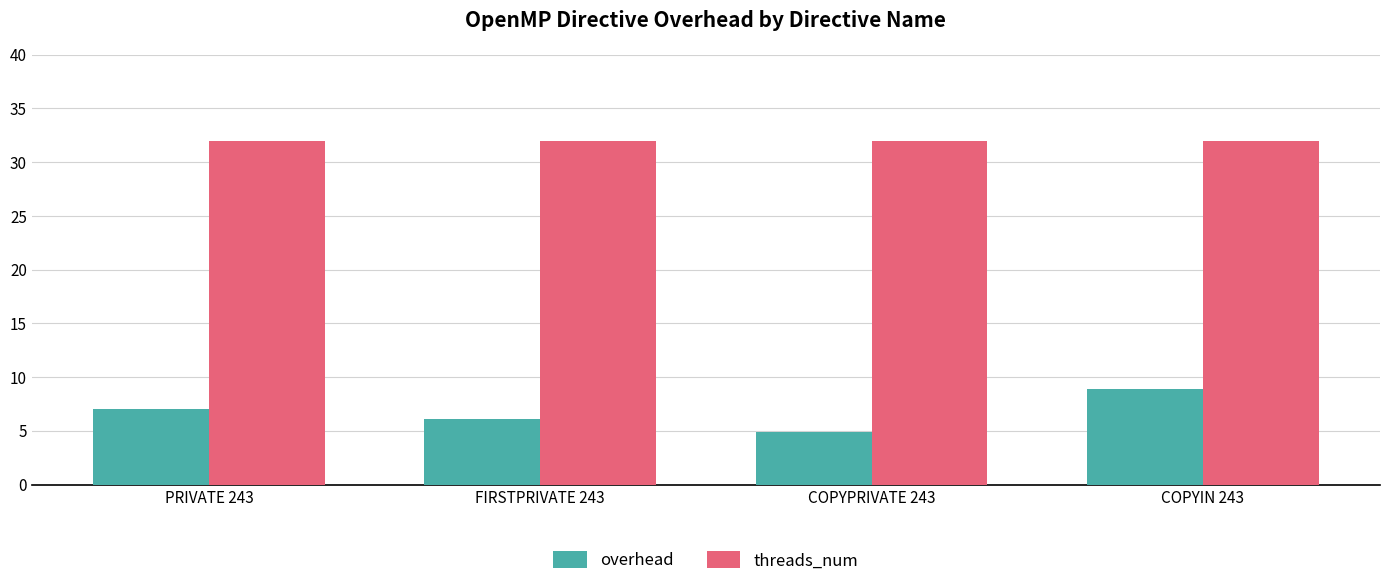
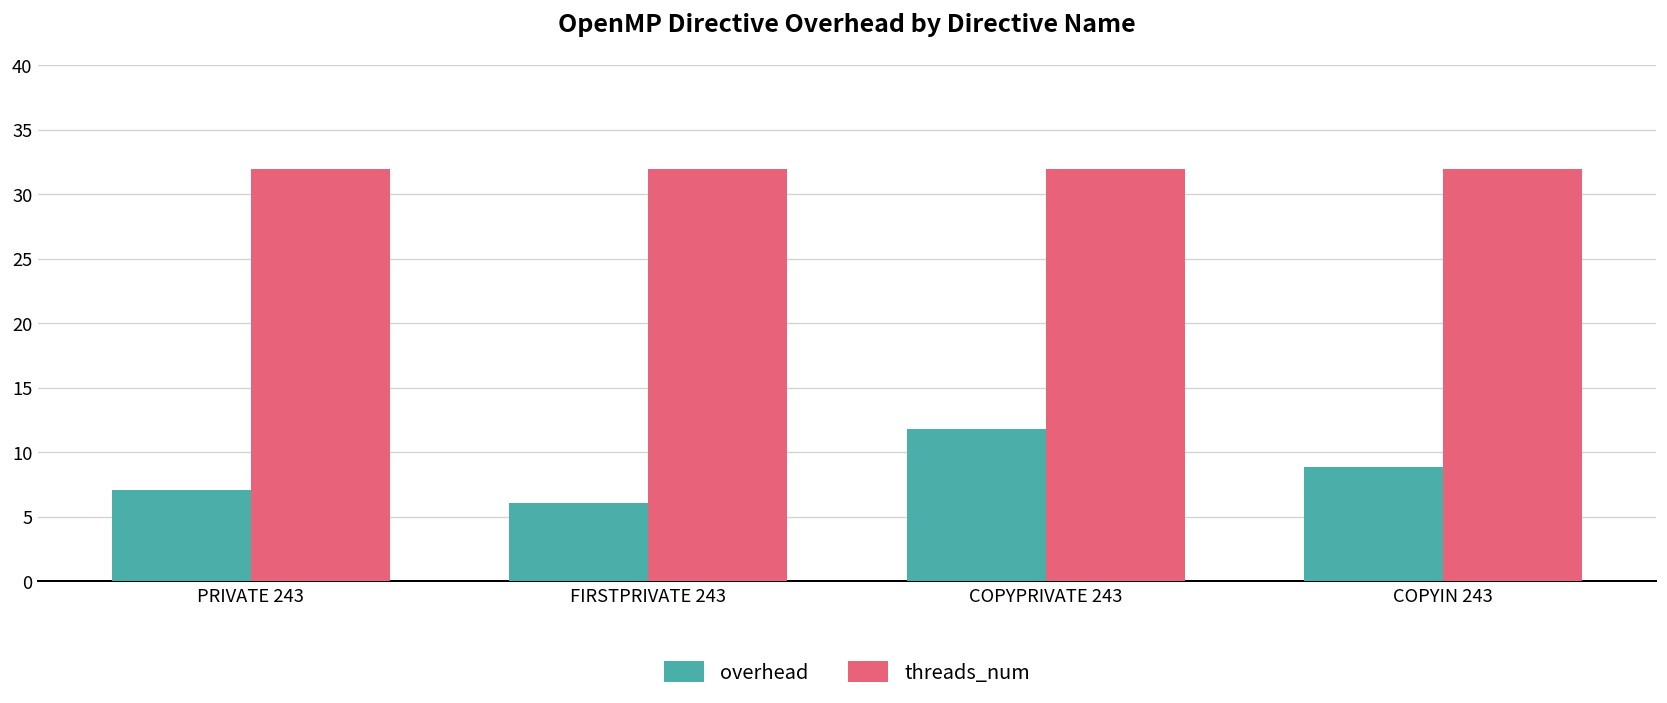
overhead, COPYPRIVATE 243: 4.9 -> 11.8
